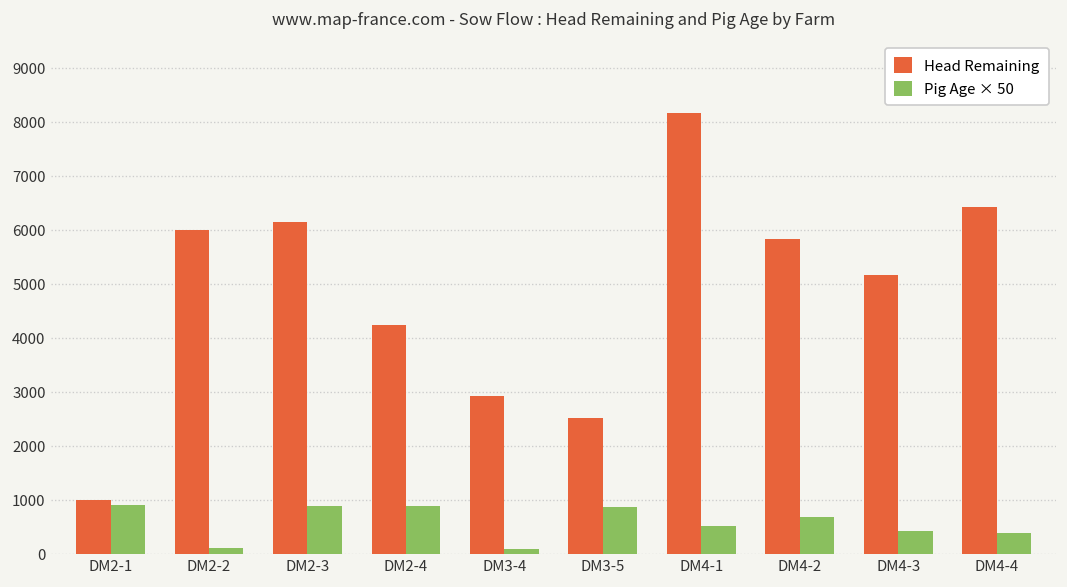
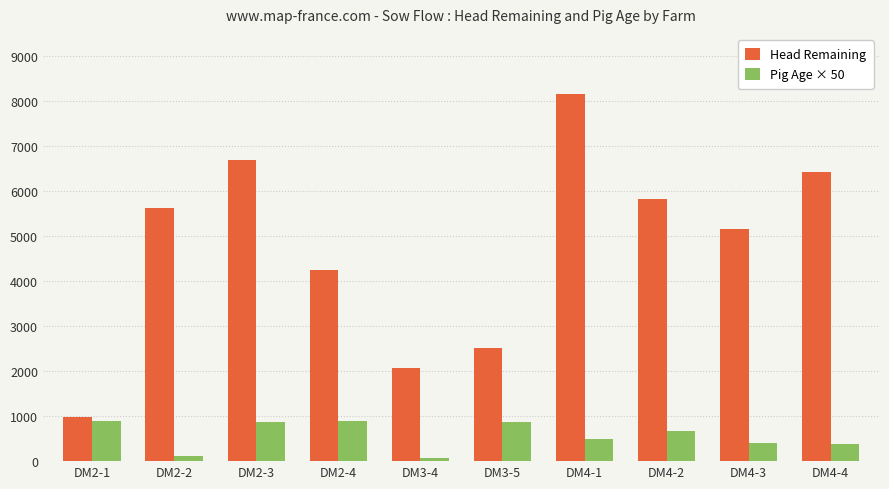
Head Remaining, DM2-2: 6000 -> 5600
Head Remaining, DM2-3: 6100 -> 6700
Head Remaining, DM3-4: 2900 -> 2100
